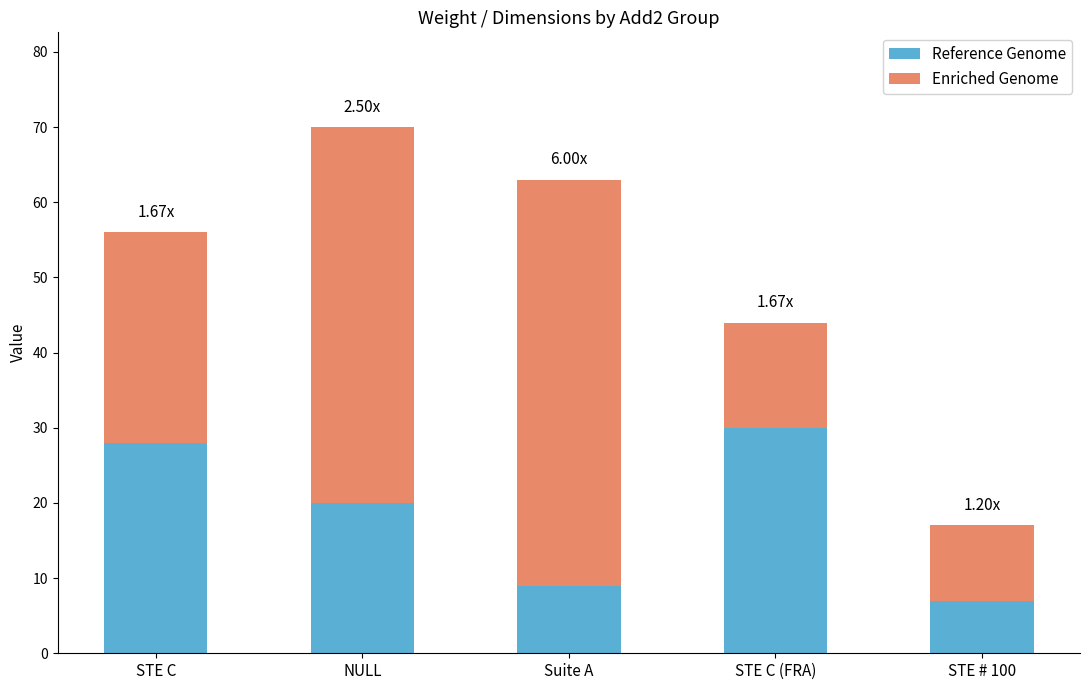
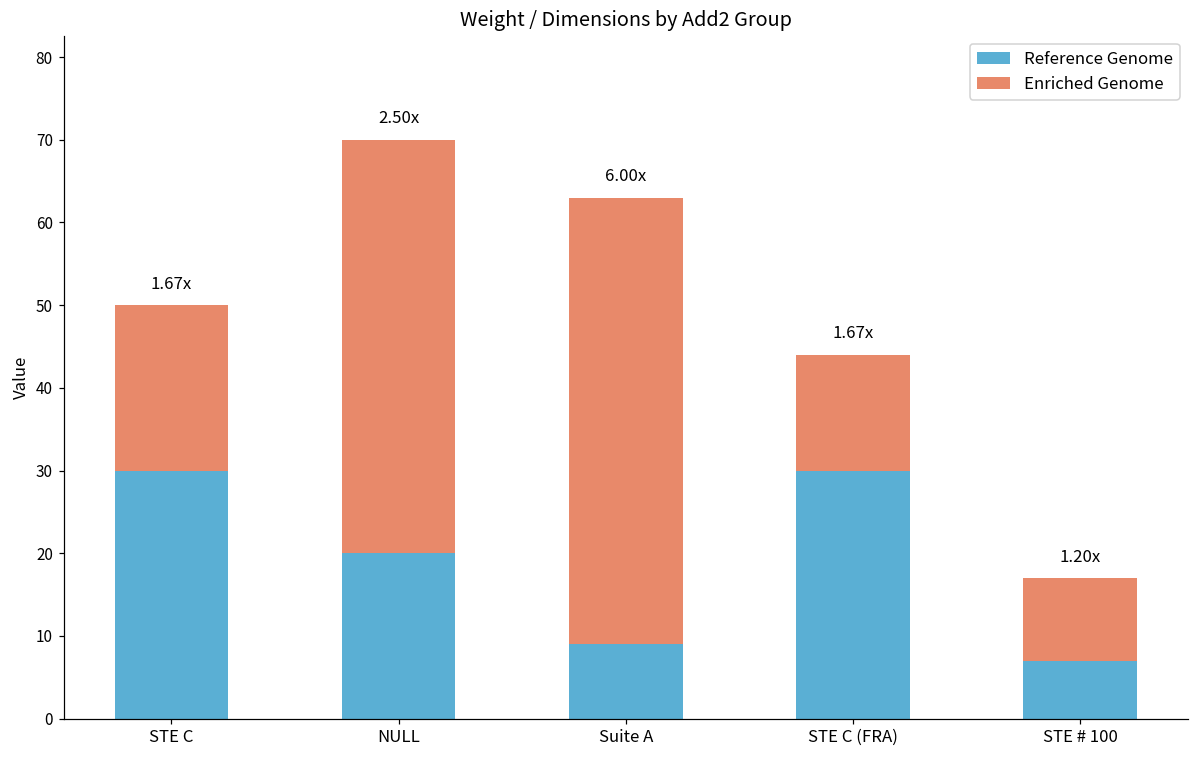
Reference Genome, STE C: 28 -> 30
Enriched Genome, STE C: 28 -> 20
